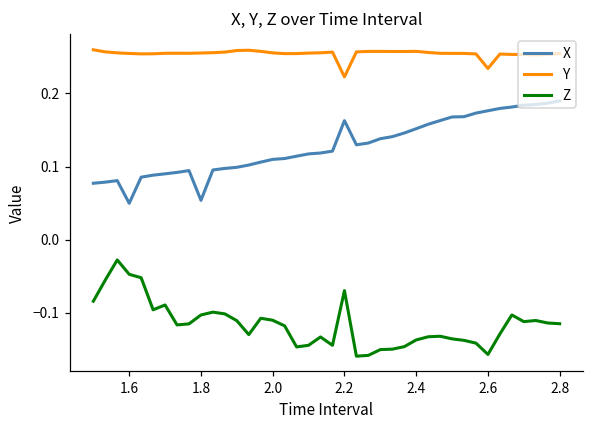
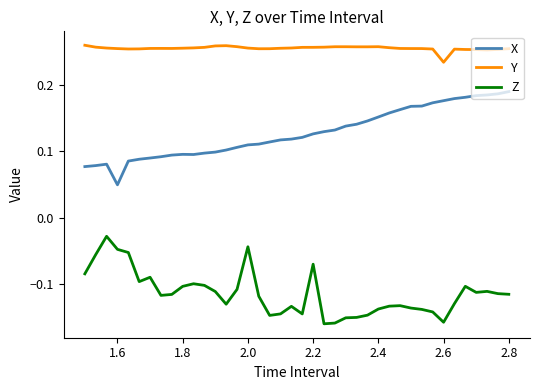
X, 1.8: 0.05 -> 0.10
Z, 2.0: -0.11 -> -0.04
X, 2.2: 0.16 -> 0.13
Y, 2.2: 0.22 -> 0.26
